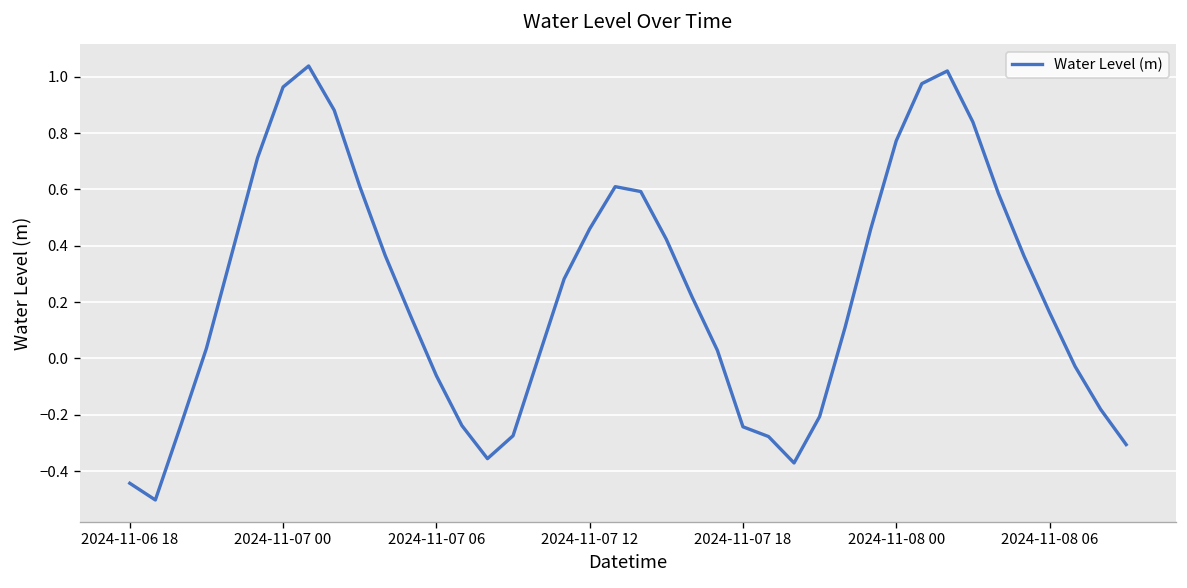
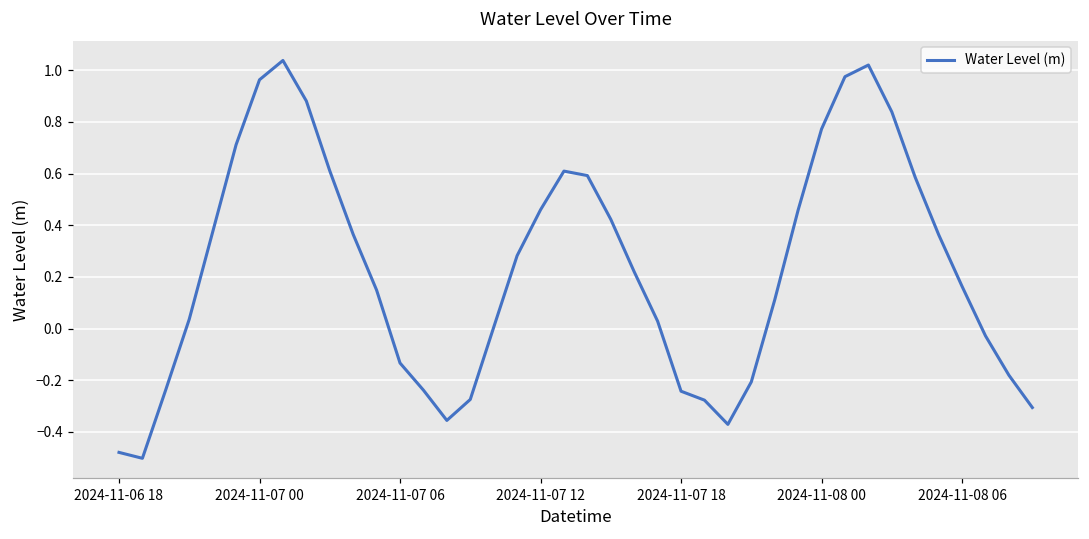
2024-11-06 18: -0.44 -> -0.48
2024-11-07 06: -0.06 -> -0.13
